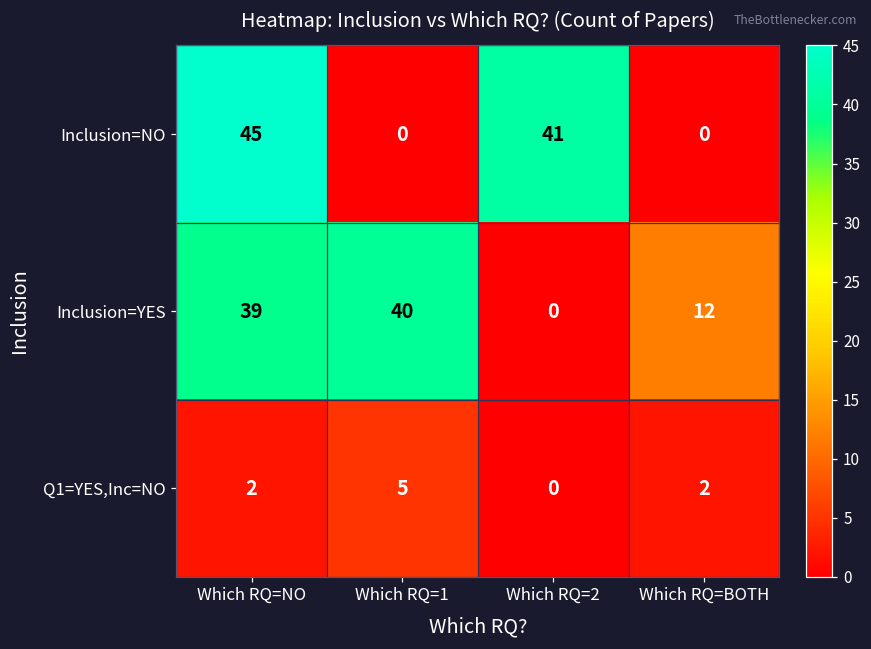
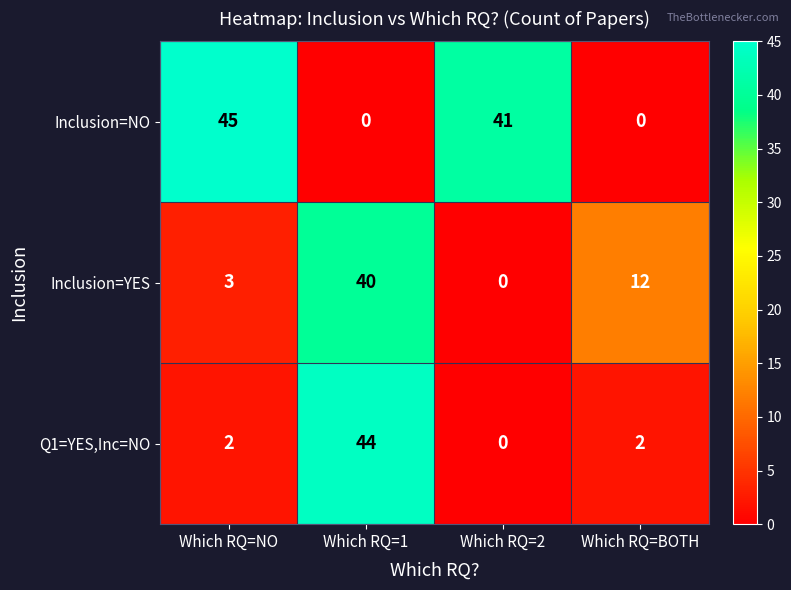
Inclusion=YES, Which RQ=NO: 39 -> 3
Q1=YES,Inc=NO, Which RQ=1: 5 -> 44
